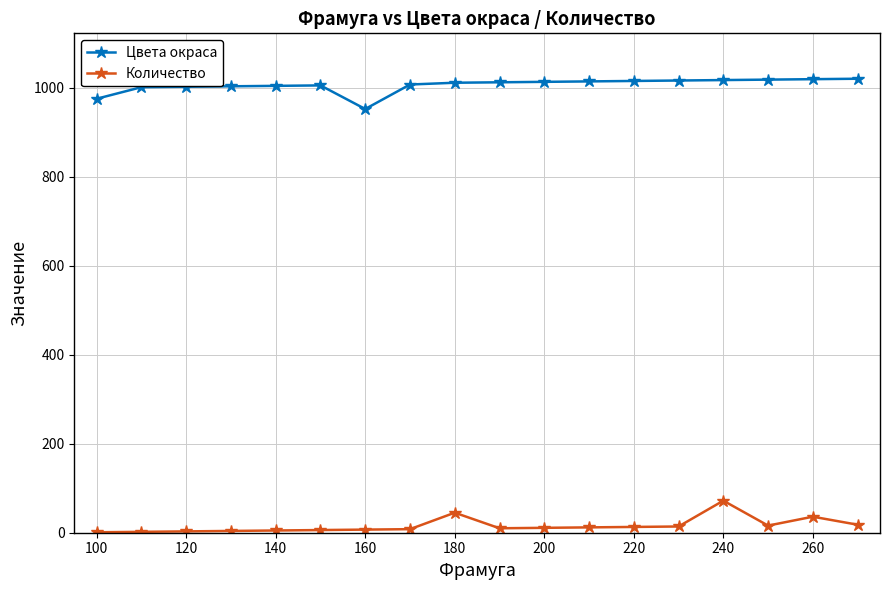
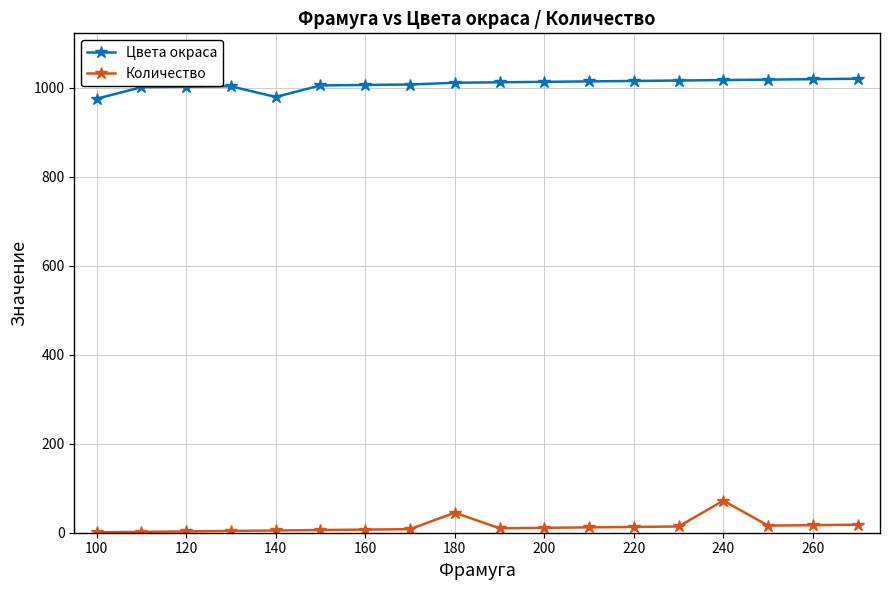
Цвета окраса, 140: 1000 -> 980
Цвета окраса, 160: 950 -> 1010
Количество, 260: 40 -> 20
